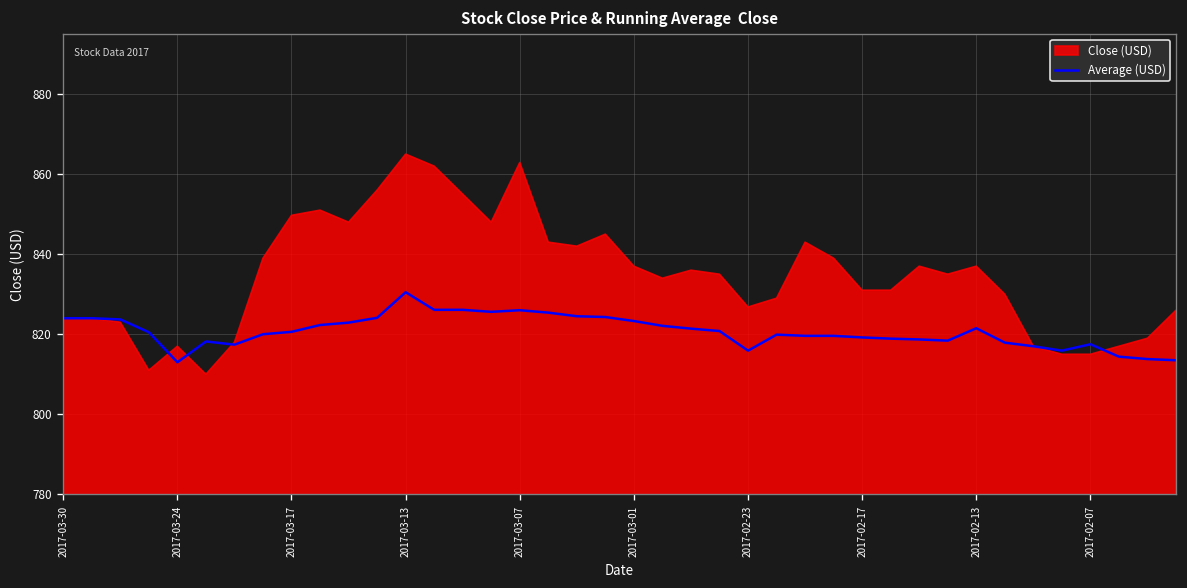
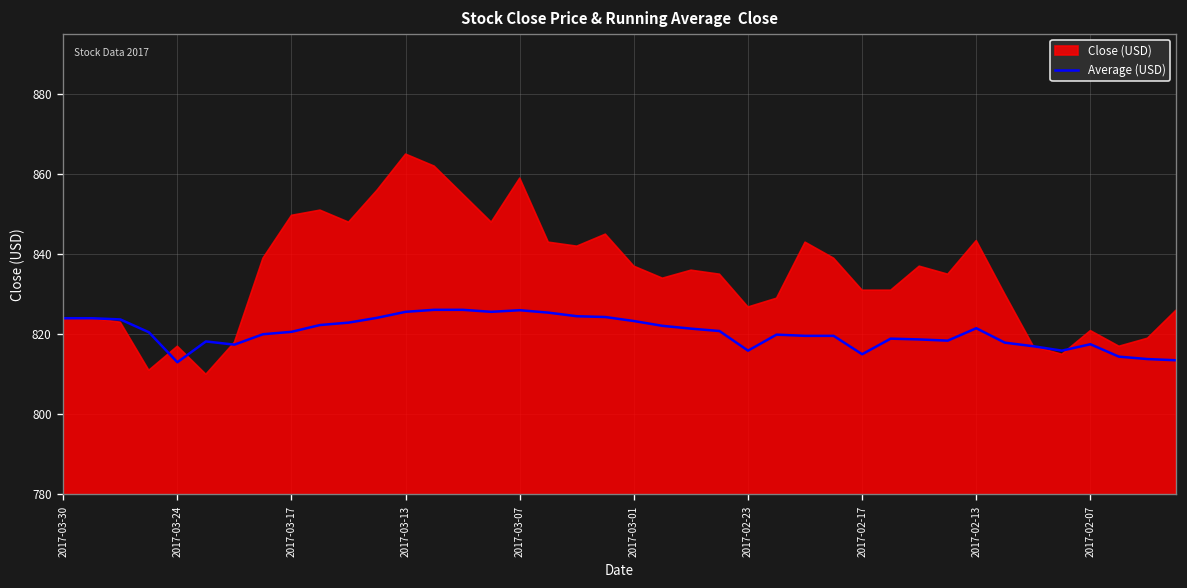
Average (USD), 2017-03-13: 831 -> 826
Close (USD), 2017-03-07: 863 -> 859
Average (USD), 2017-02-17: 819 -> 815
Close (USD), 2017-02-13: 837 -> 843
Close (USD), 2017-02-07: 815 -> 821
